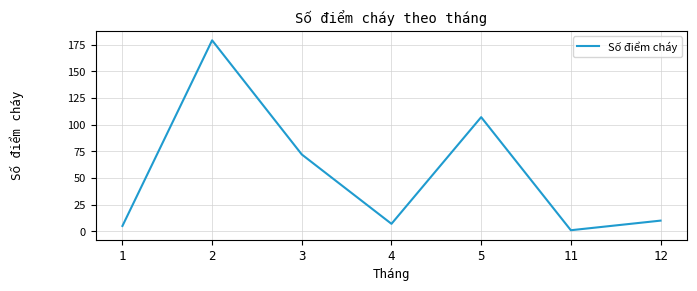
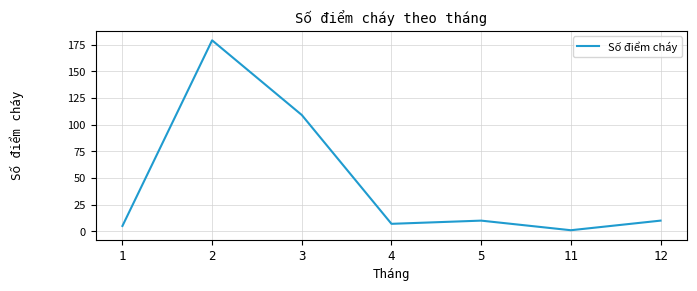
3: 72 -> 109
5: 107 -> 10
